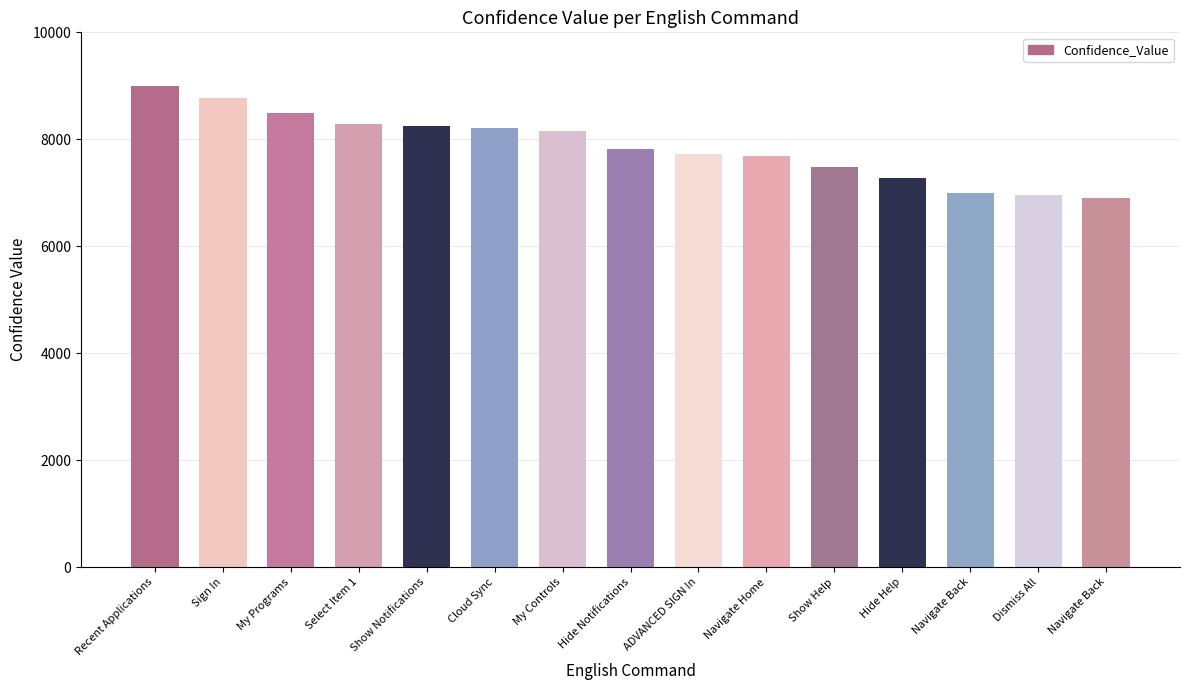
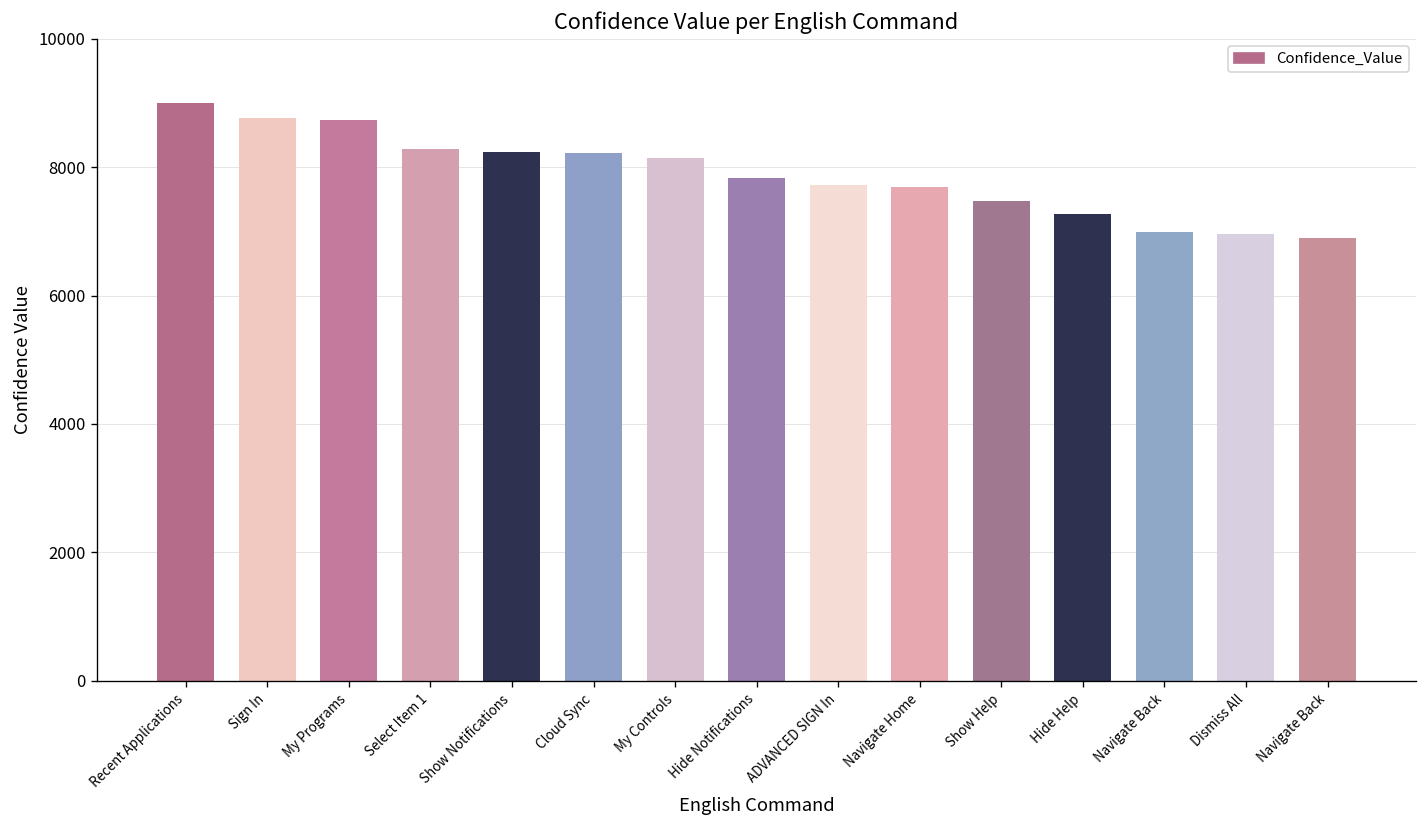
My Programs: 8500 -> 8700
